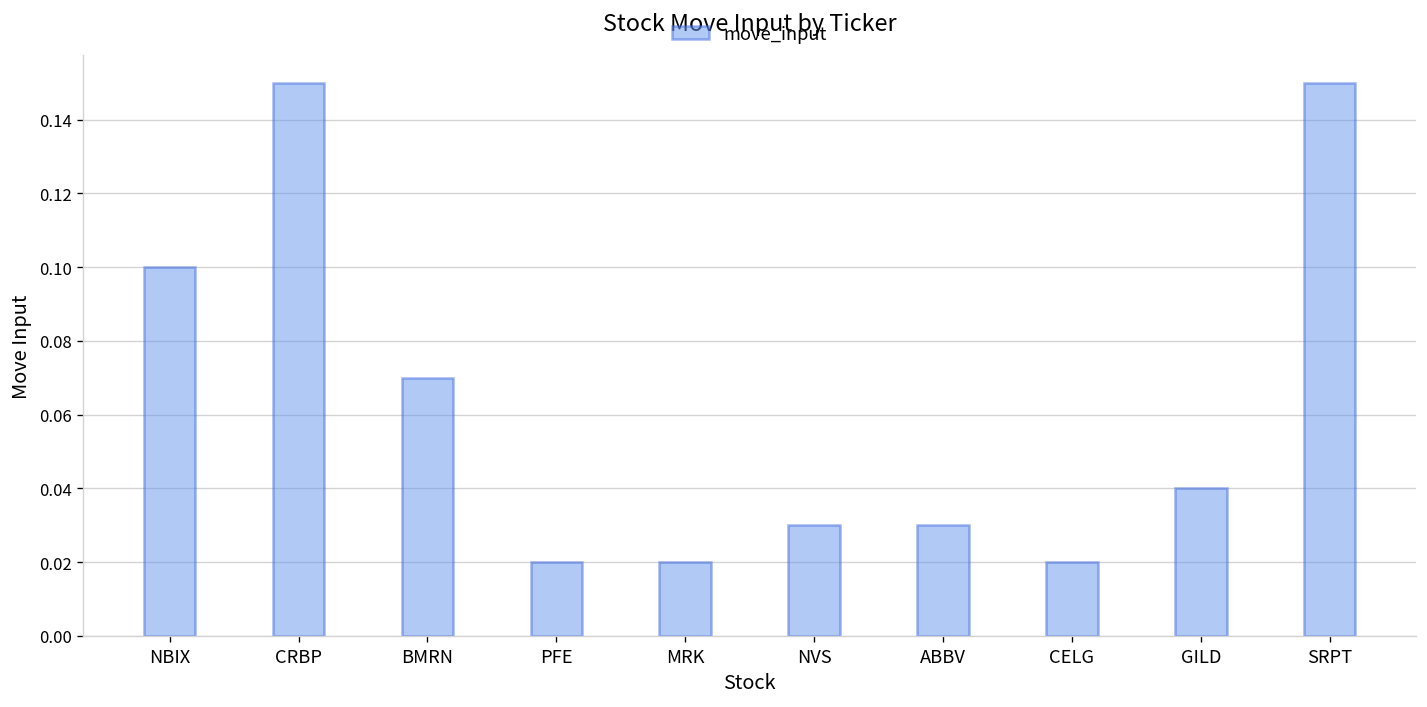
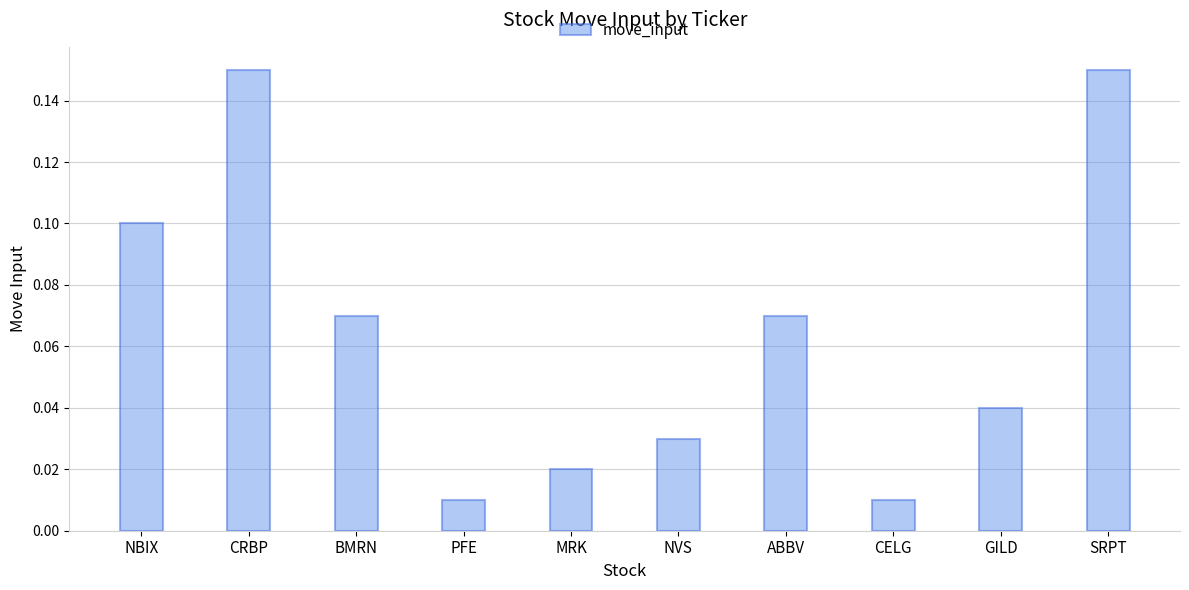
PFE: 0.02 -> 0.01
ABBV: 0.03 -> 0.07
CELG: 0.02 -> 0.01
